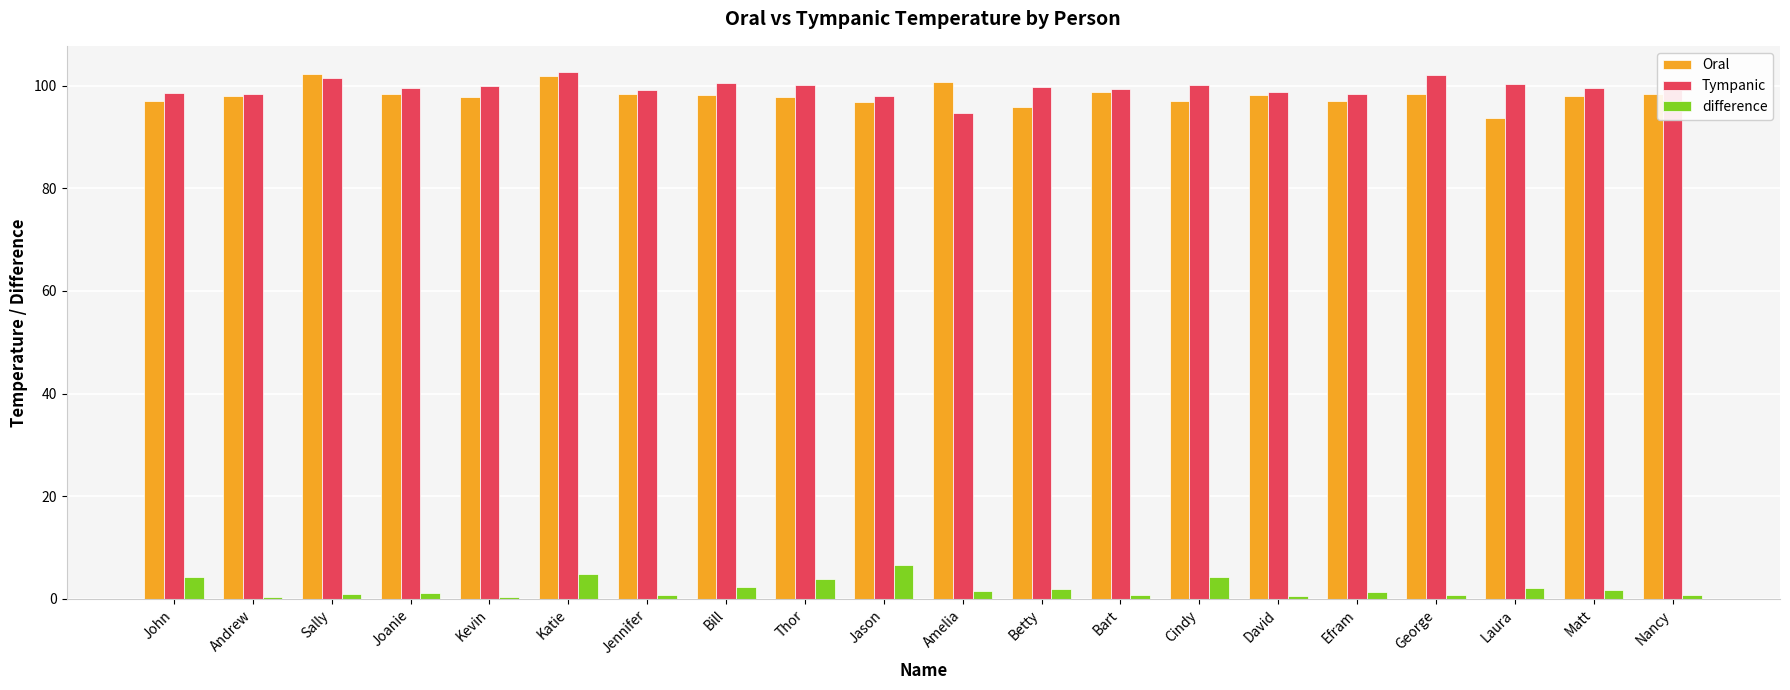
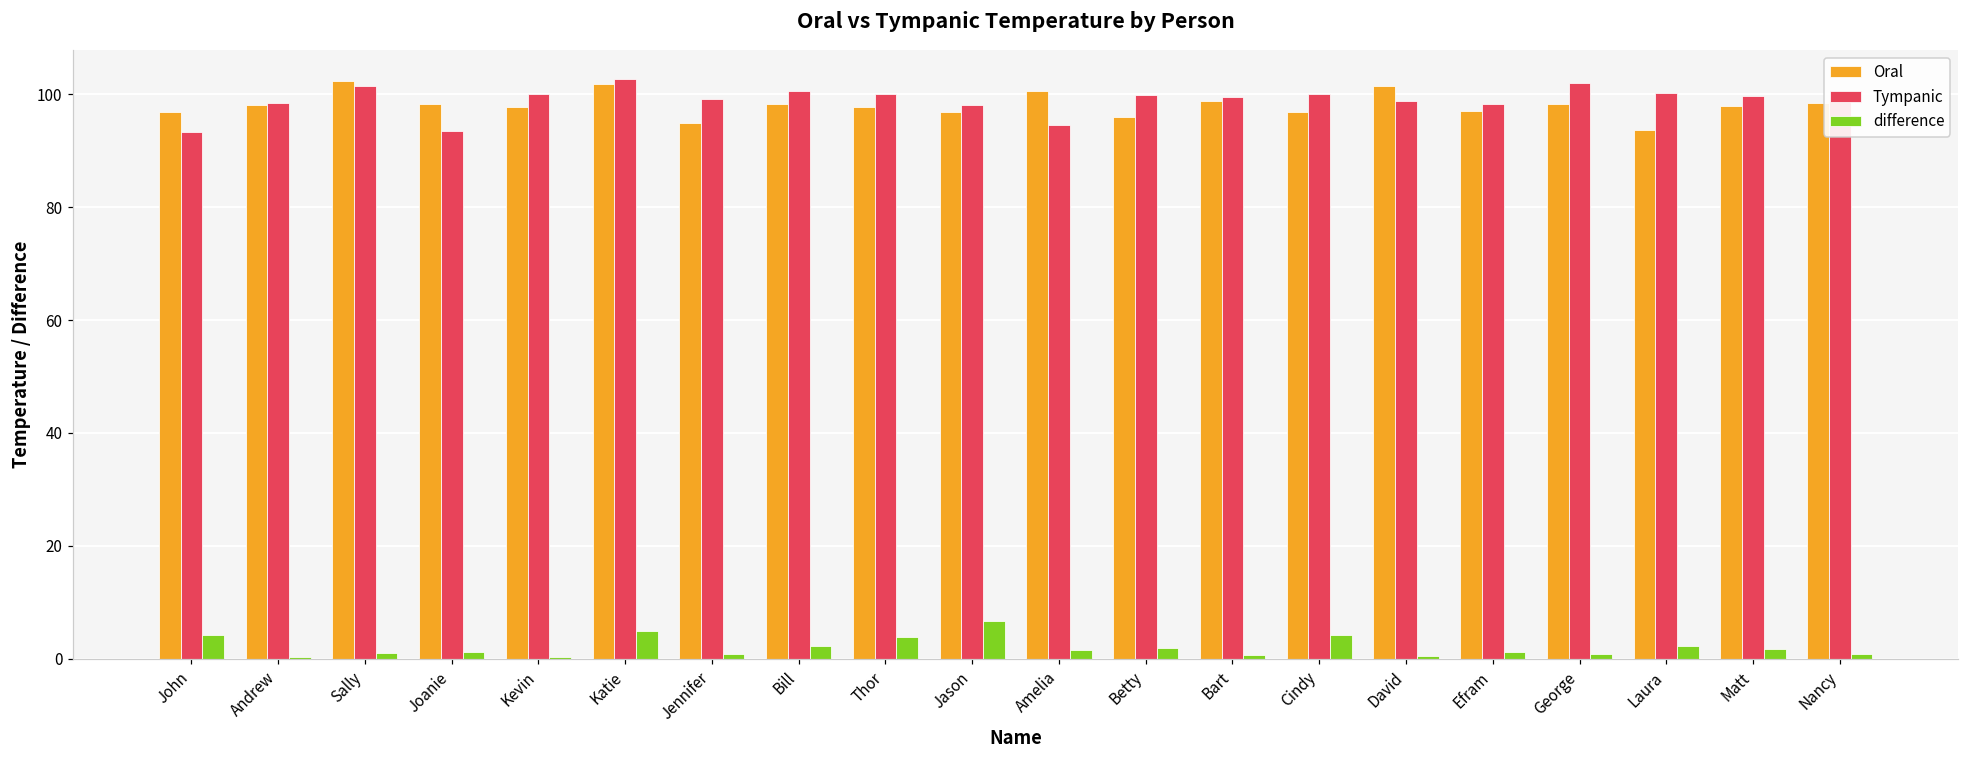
Tympanic, John: 99 -> 93
Tympanic, Joanie: 100 -> 93
Oral, Jennifer: 98 -> 95
Oral, David: 98 -> 101
